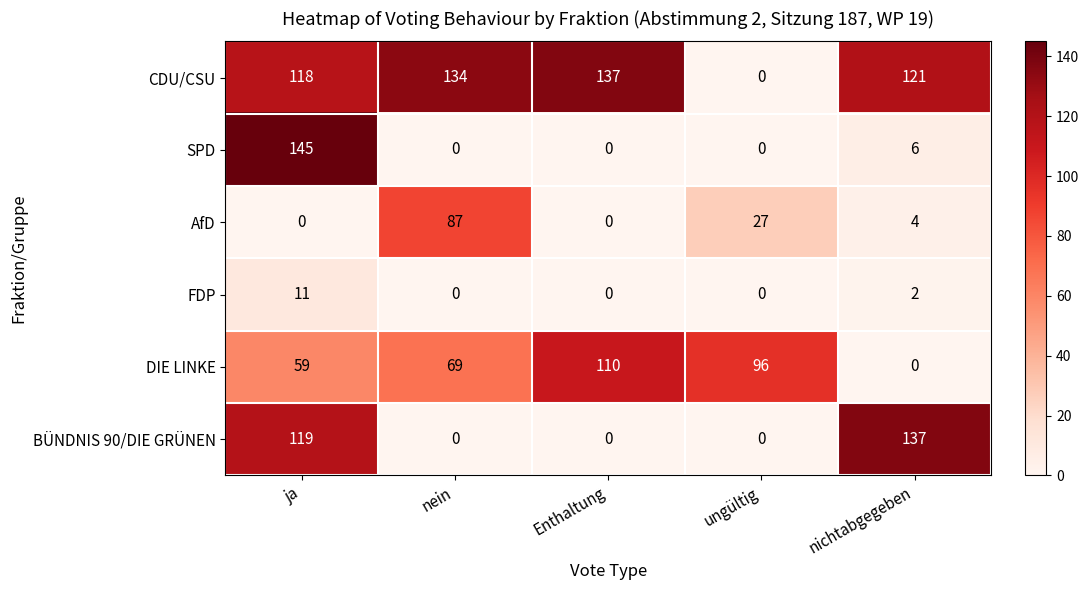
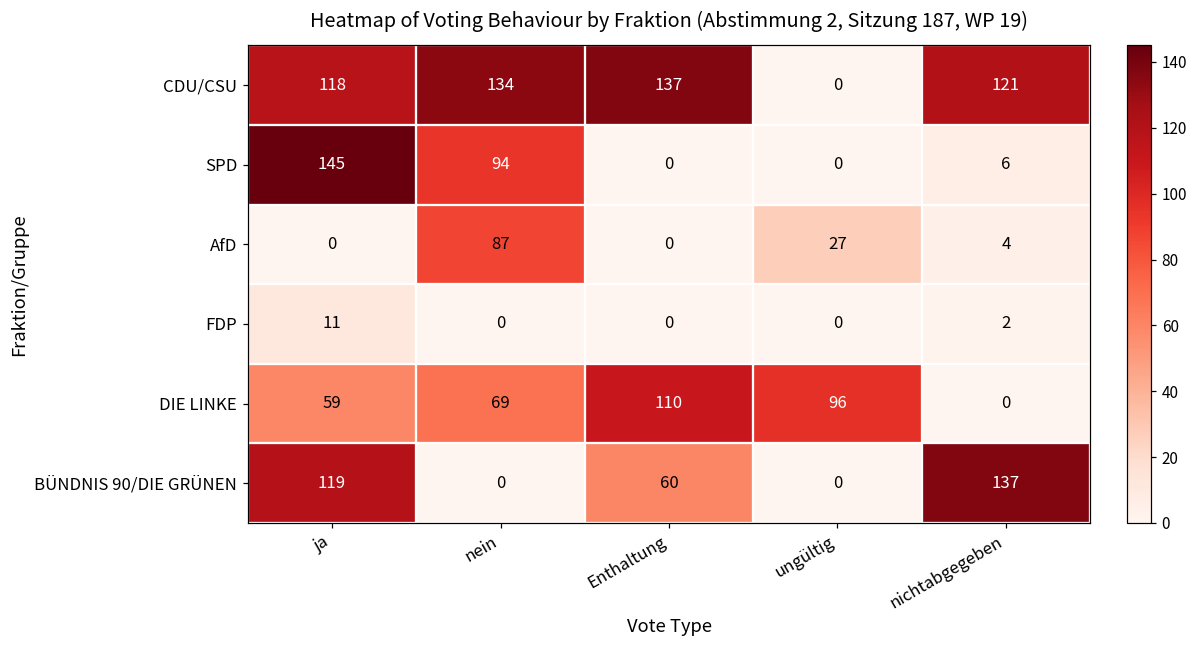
SPD, nein: 0 -> 94
BÜNDNIS 90/DIE GRÜNEN, Enthaltung: 0 -> 60
